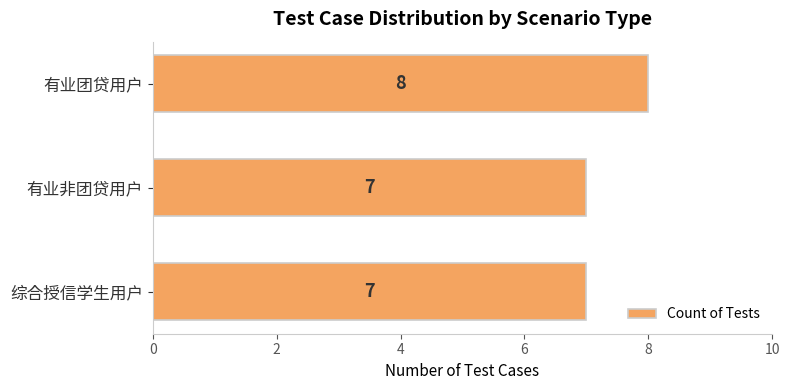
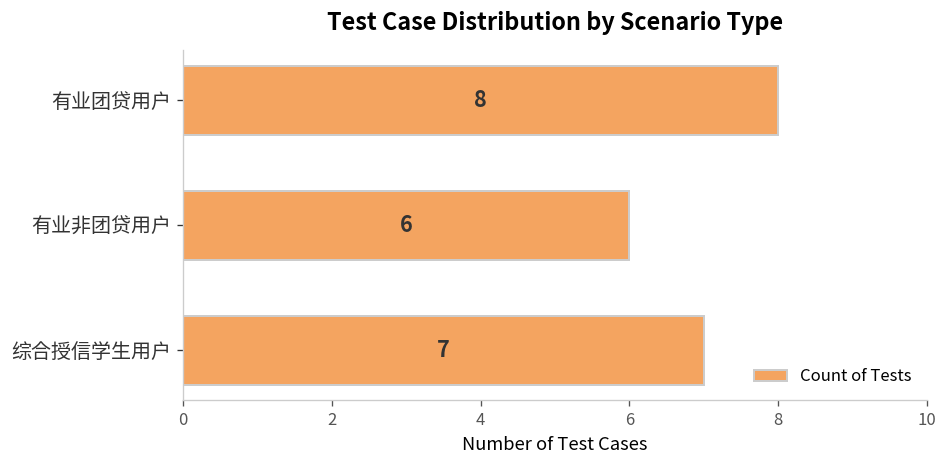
有业非团贷用户: 7 -> 6
